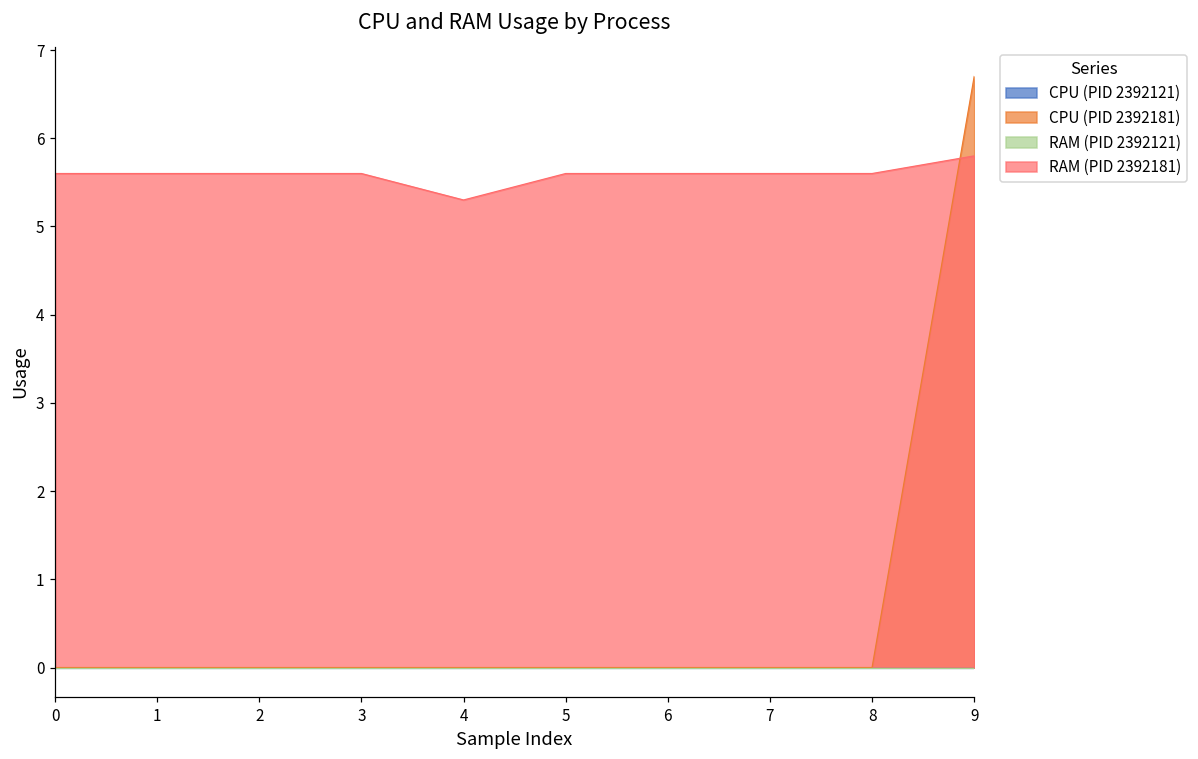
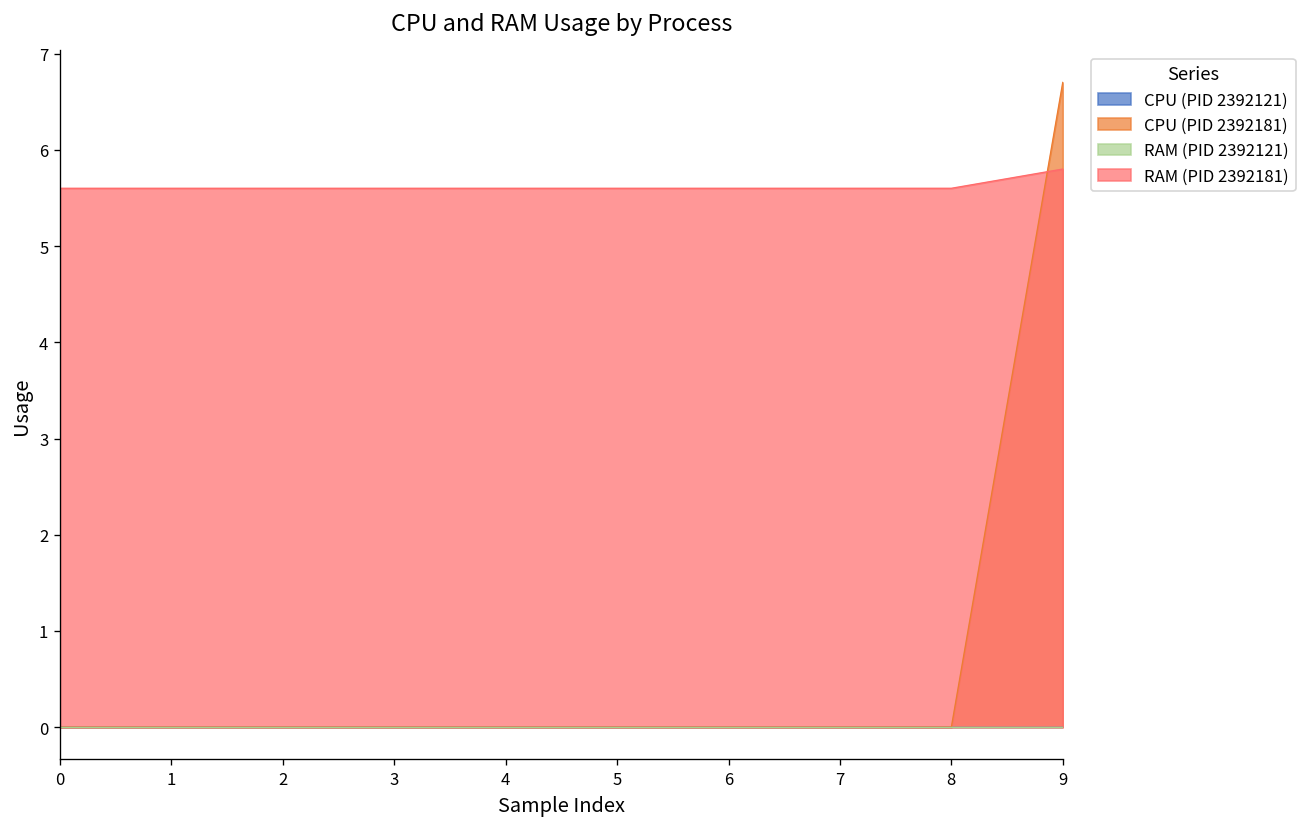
RAM (PID 2392181), 4: 5.3 -> 5.6
